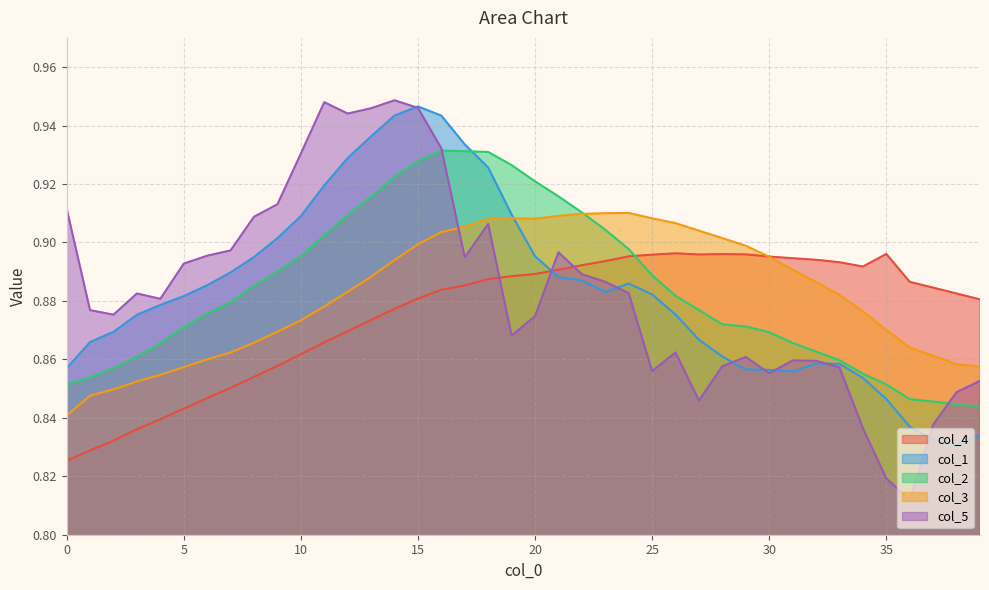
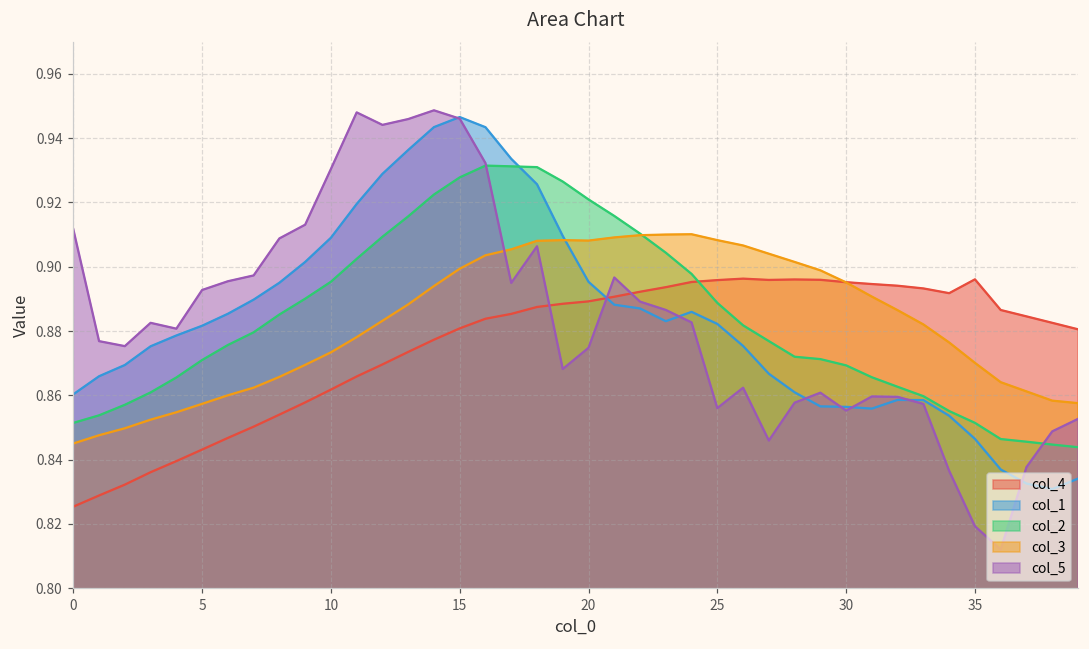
col_1, 0: 0.857 -> 0.860
col_3, 0: 0.841 -> 0.845
